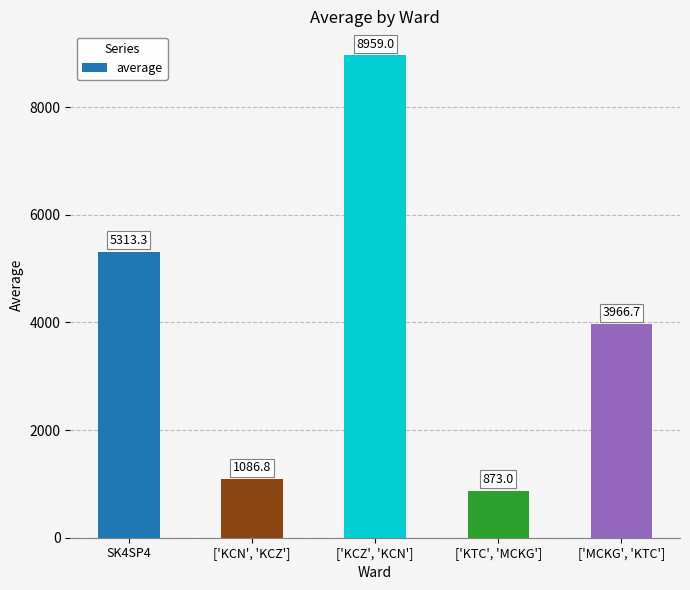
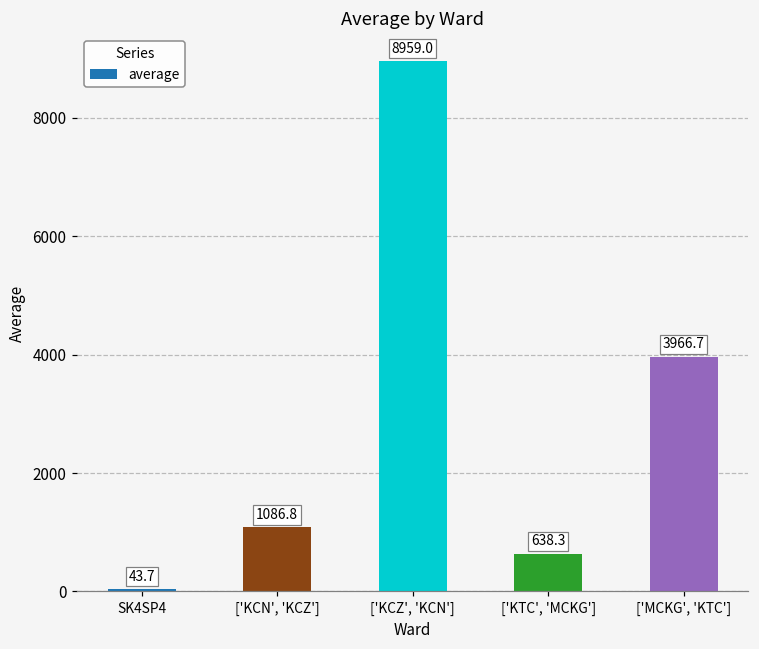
SK4SP4: 5313.3 -> 43.7
['KTC', 'MCKG']: 873.0 -> 638.3
